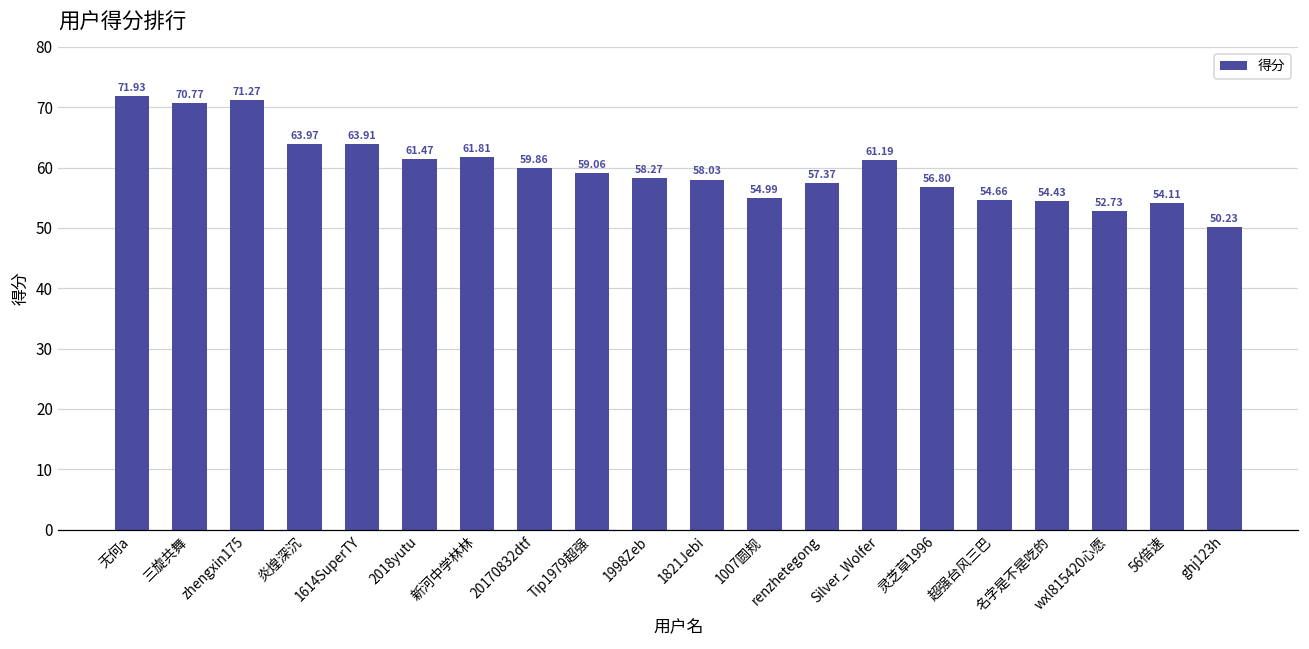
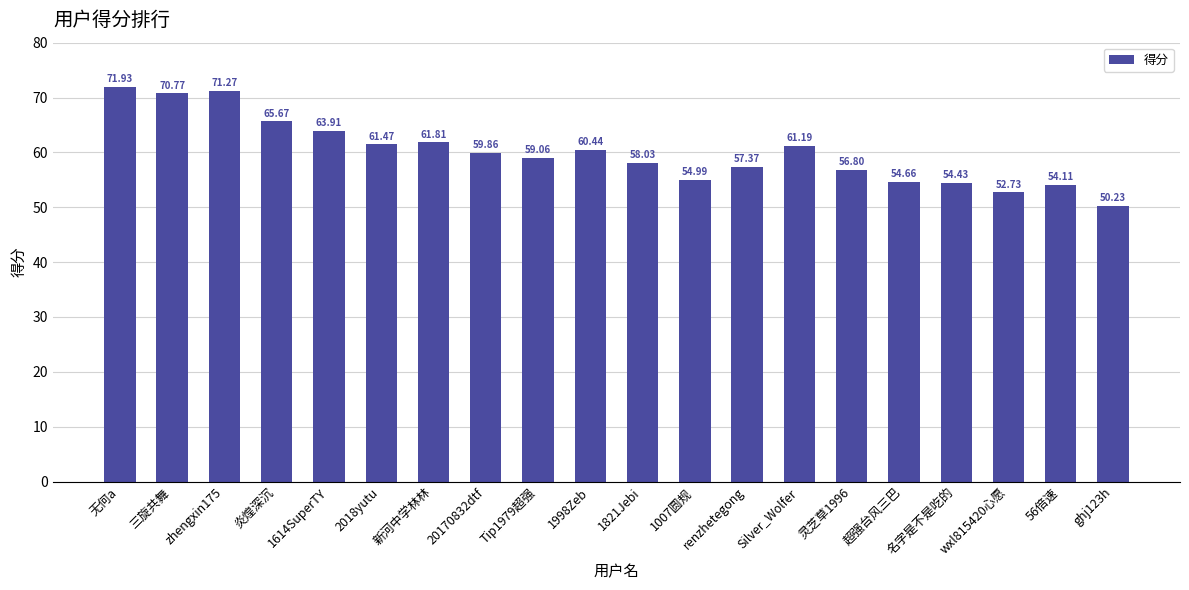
炎煌深沉: 63.97 -> 65.67
1998Zeb: 58.27 -> 60.44
